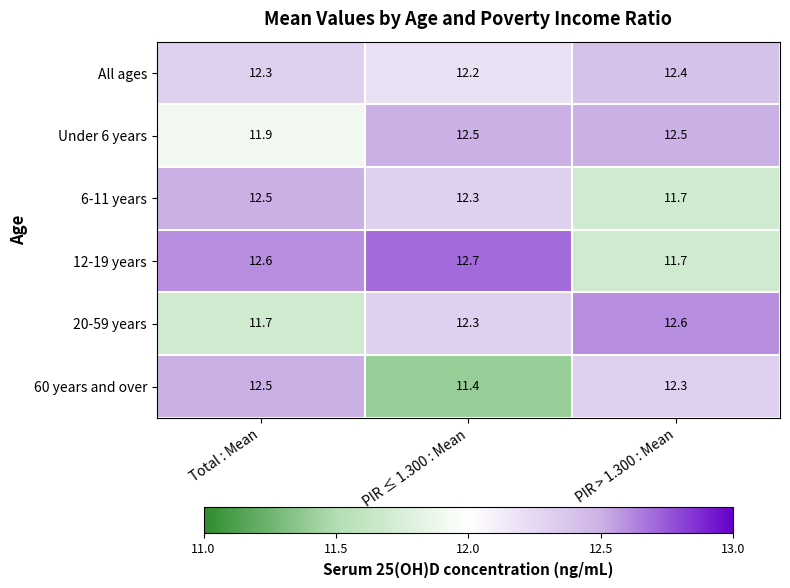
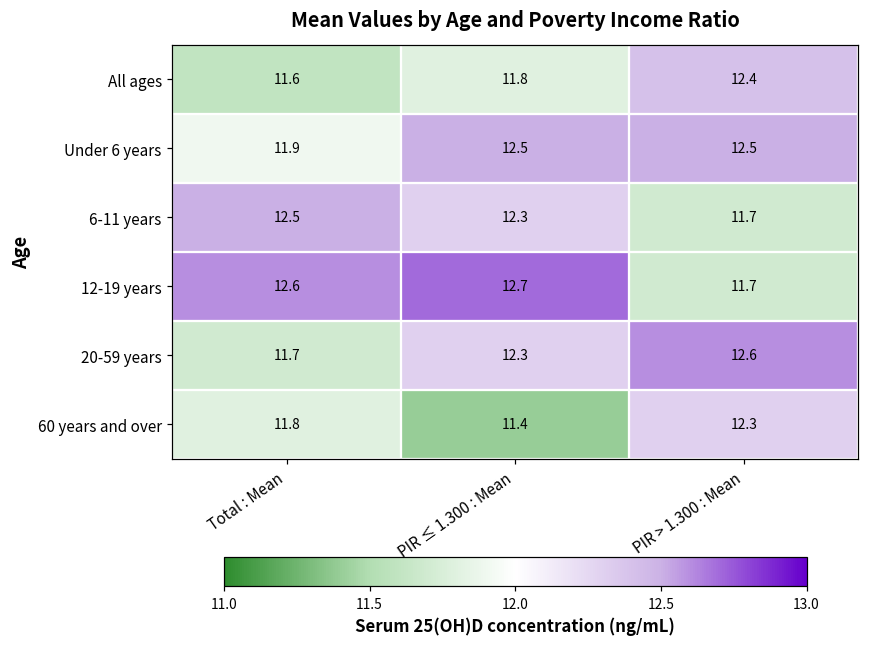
All ages, Total : Mean: 12.3 -> 11.6
All ages, PIR ≤ 1.300 : Mean: 12.2 -> 11.8
60 years and over, Total : Mean: 12.5 -> 11.8
